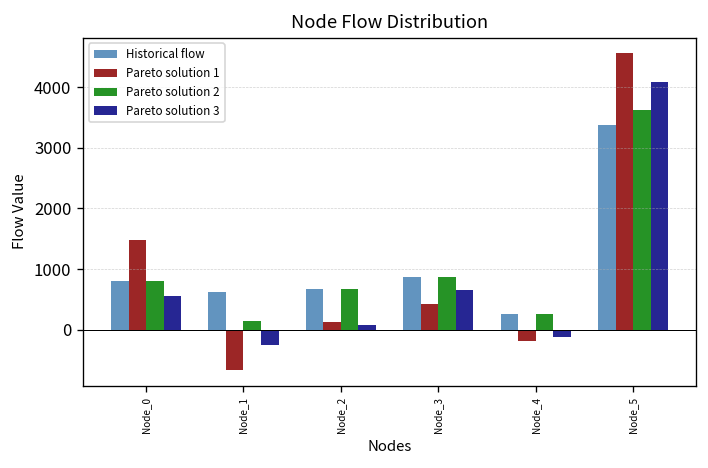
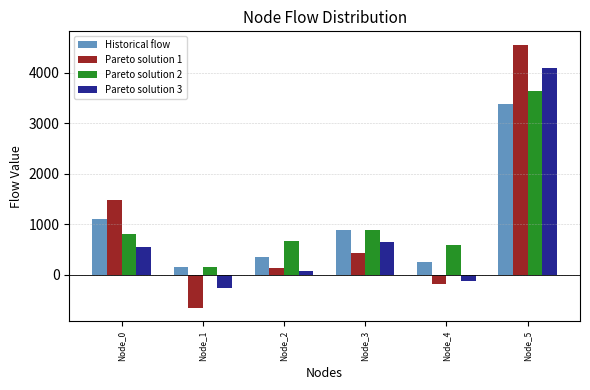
Historical flow, Node_0: 800 -> 1100
Historical flow, Node_1: 600 -> 200
Historical flow, Node_2: 700 -> 400
Pareto solution 2, Node_4: 300 -> 600
